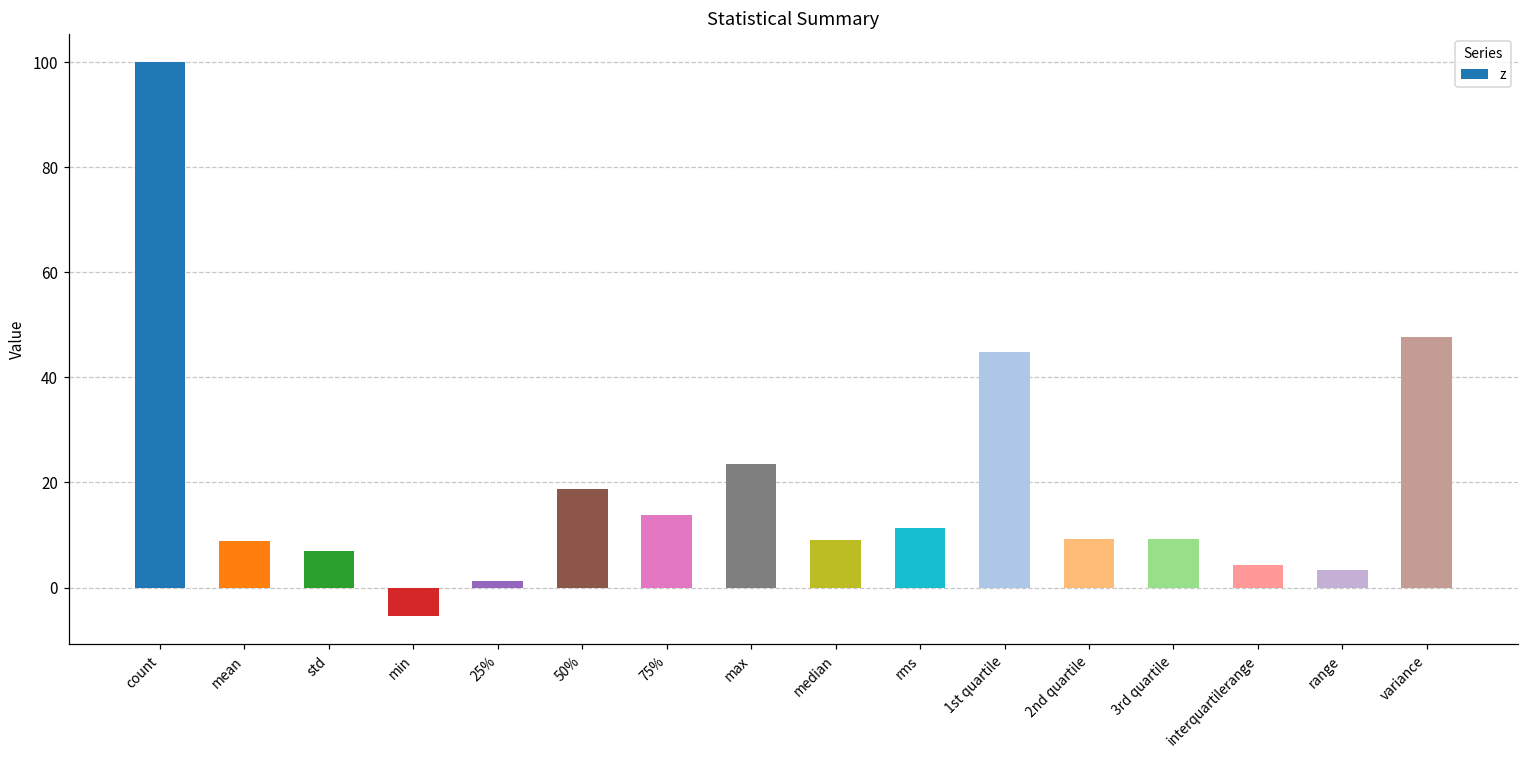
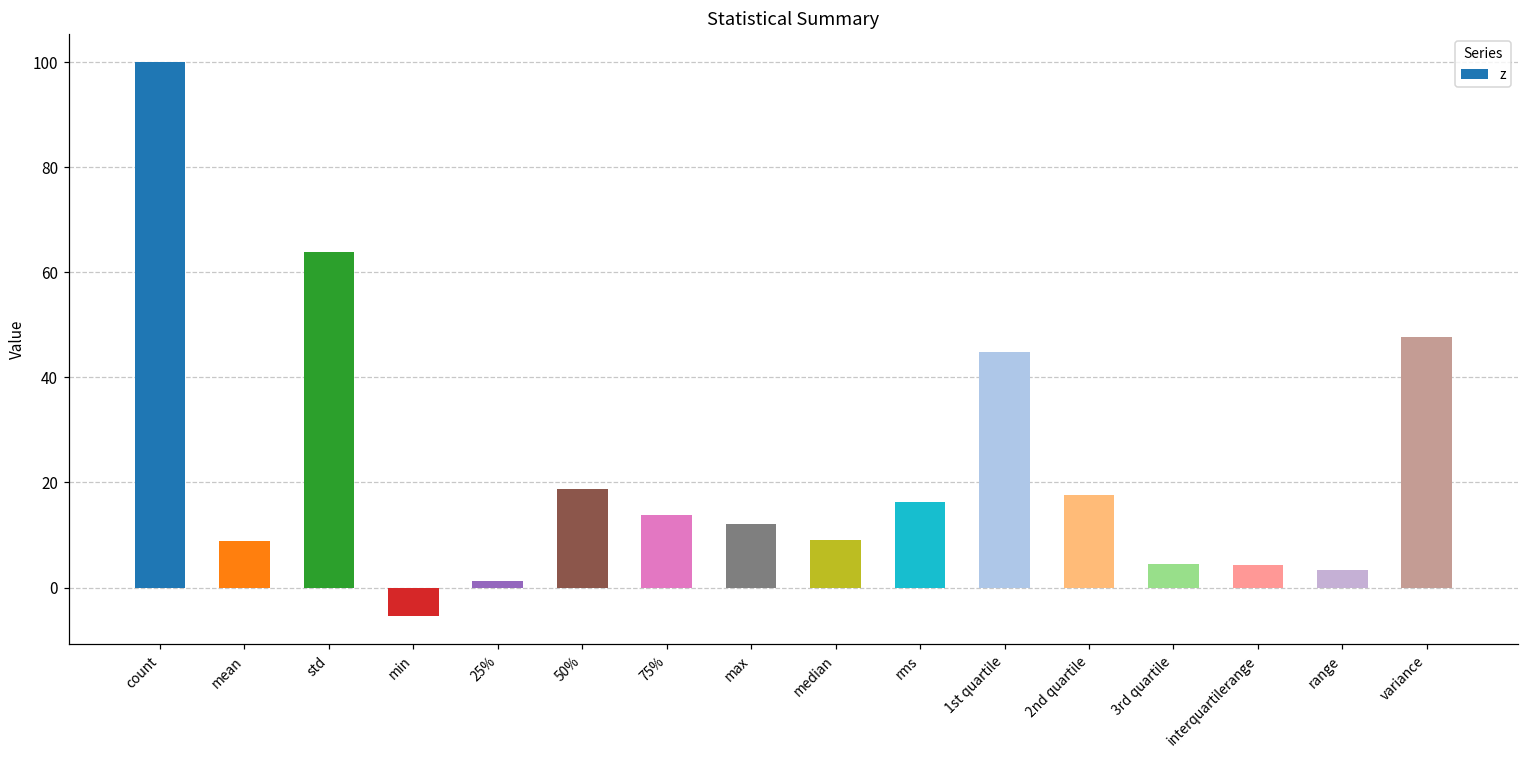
std: 7 -> 64
max: 24 -> 12
rms: 11 -> 16
2nd quartile: 9 -> 18
3rd quartile: 9 -> 5
